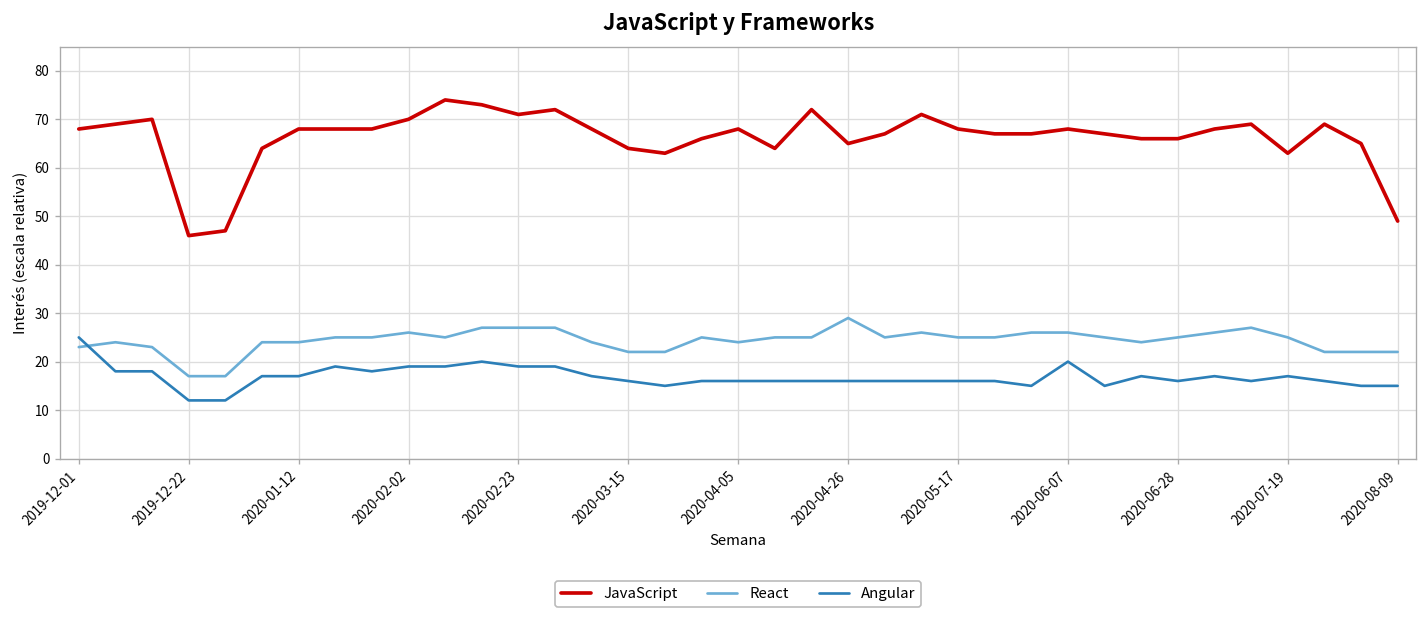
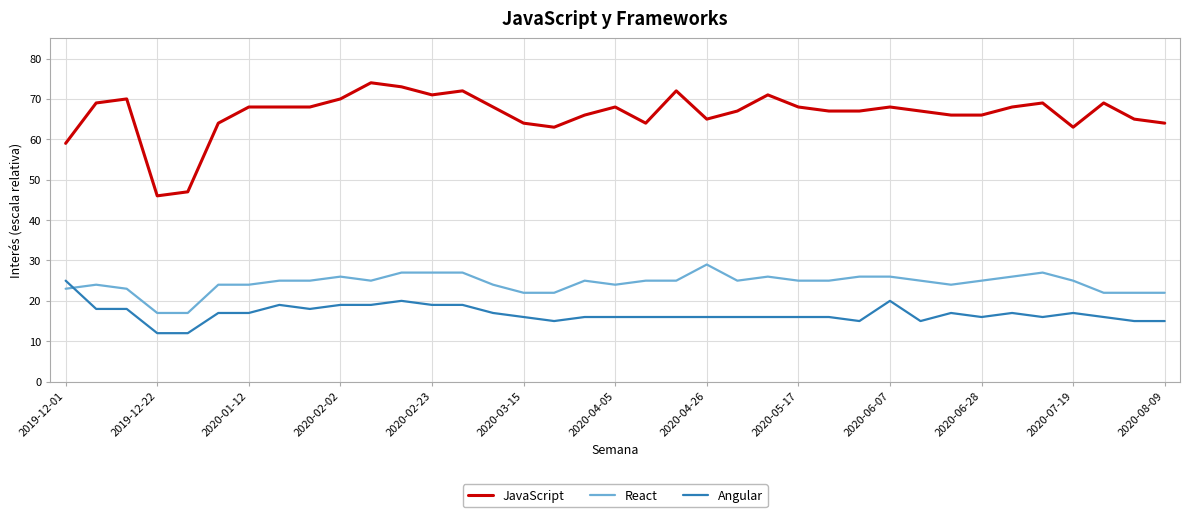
JavaScript, 2019-12-01: 68 -> 59
JavaScript, 2020-08-09: 49 -> 64
